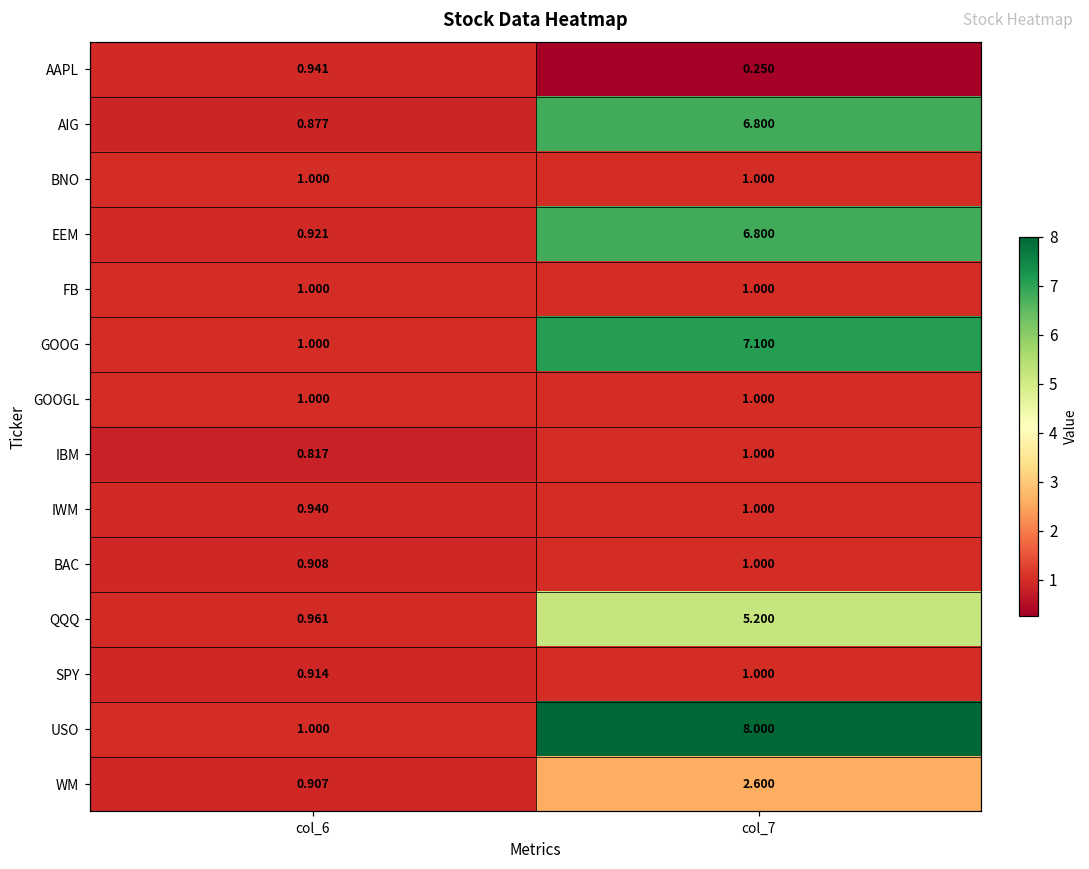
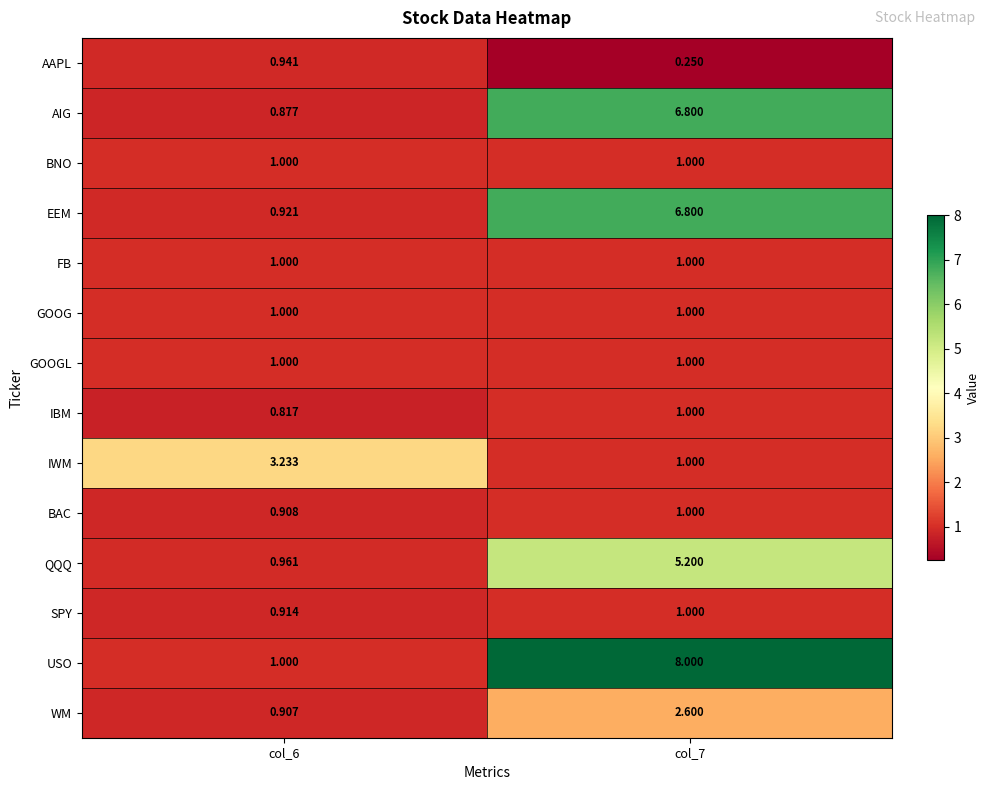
GOOG, col_7: 7.100 -> 1.000
IWM, col_6: 0.940 -> 3.233
